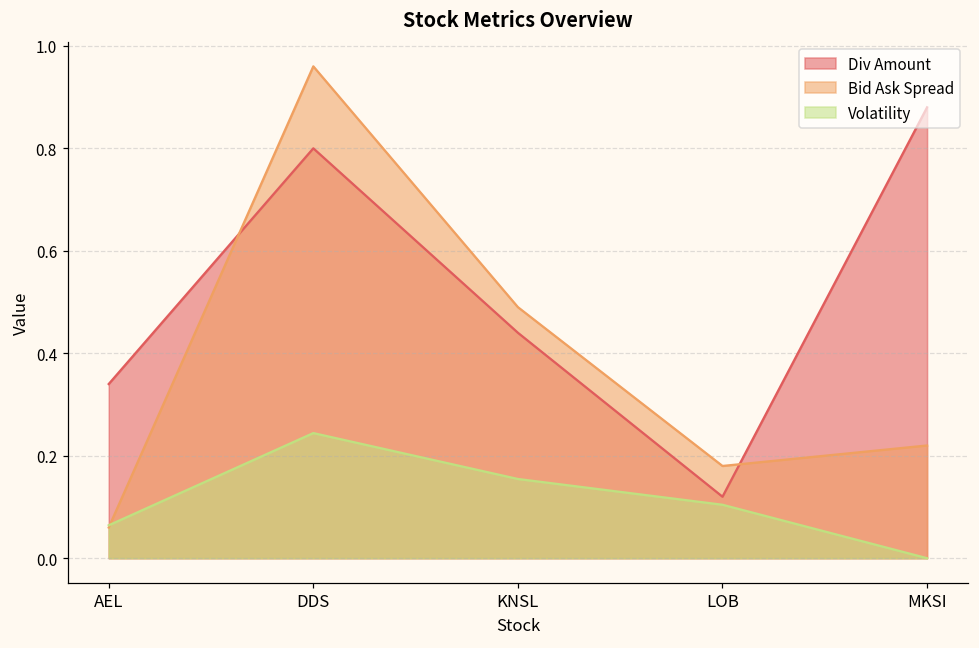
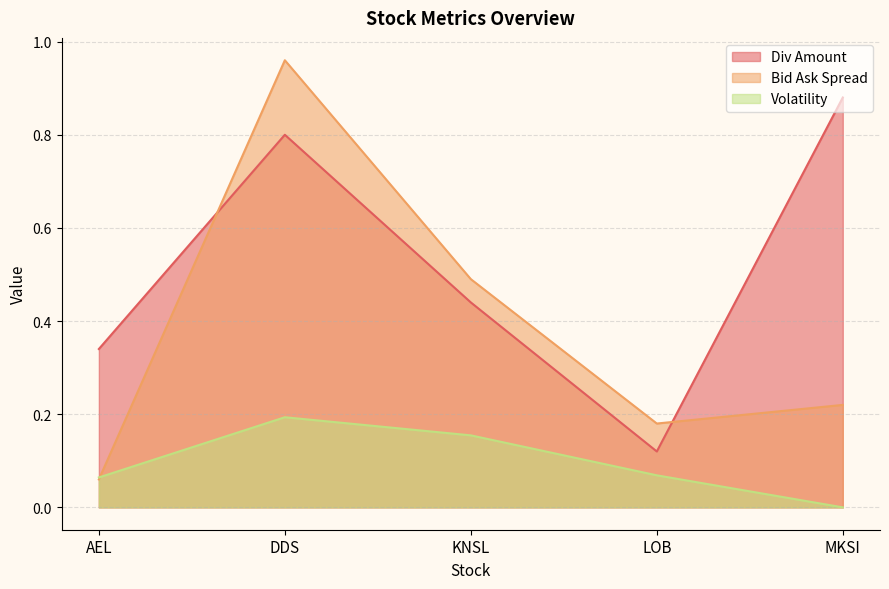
Volatility, DDS: 0.24 -> 0.19
Volatility, LOB: 0.10 -> 0.07
